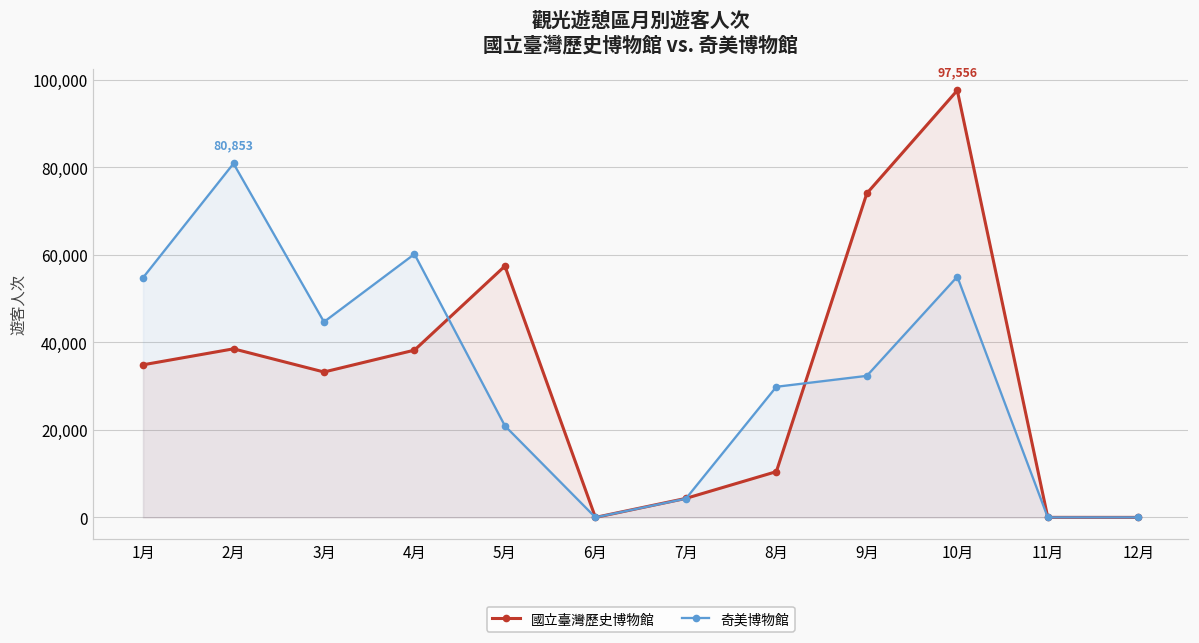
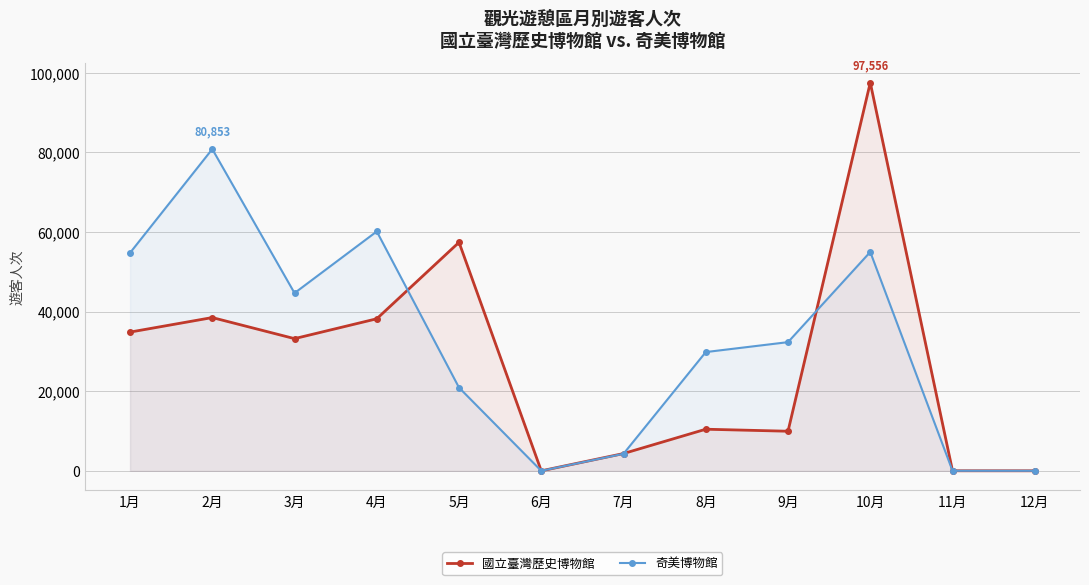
國立臺灣歷史博物館, 9月: 74,000 -> 10,000
